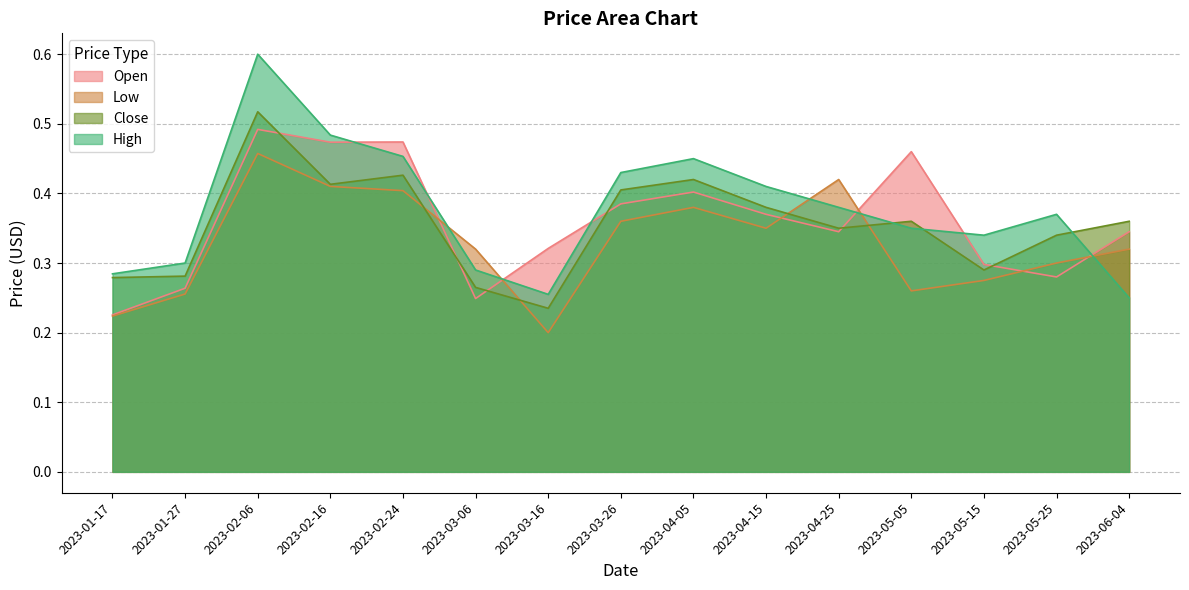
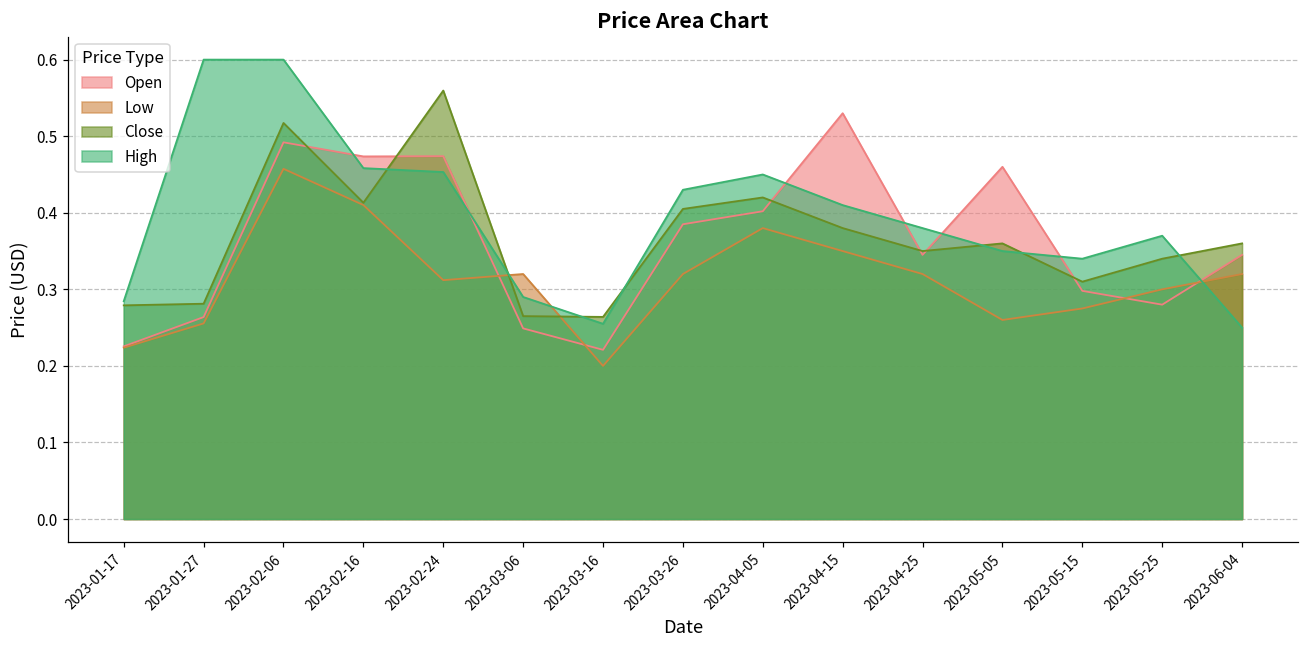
High, 2023-01-27: 0.3 -> 0.6
High, 2023-02-16: 0.48 -> 0.46
Low, 2023-02-24: 0.40 -> 0.31
Close, 2023-02-24: 0.43 -> 0.56
Open, 2023-03-16: 0.32 -> 0.22
Close, 2023-03-16: 0.24 -> 0.26
Low, 2023-03-26: 0.36 -> 0.32
Open, 2023-04-15: 0.37 -> 0.53
Low, 2023-04-25: 0.42 -> 0.32
Close, 2023-05-15: 0.29 -> 0.31
